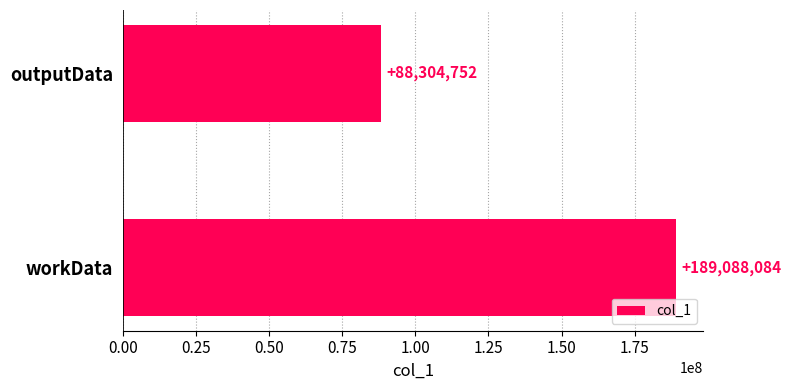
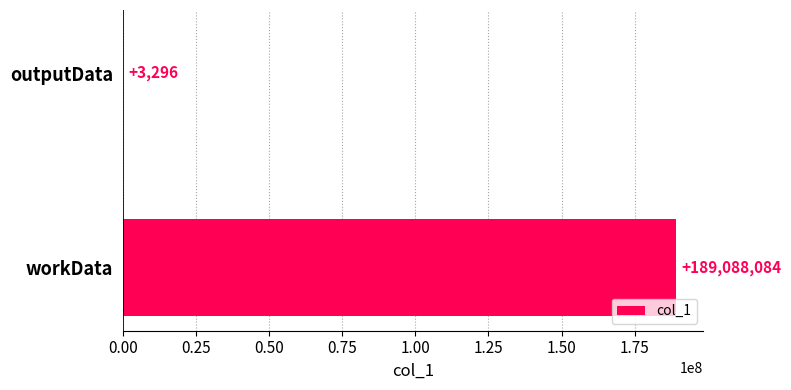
outputData: +88,304,752 -> +3,296
